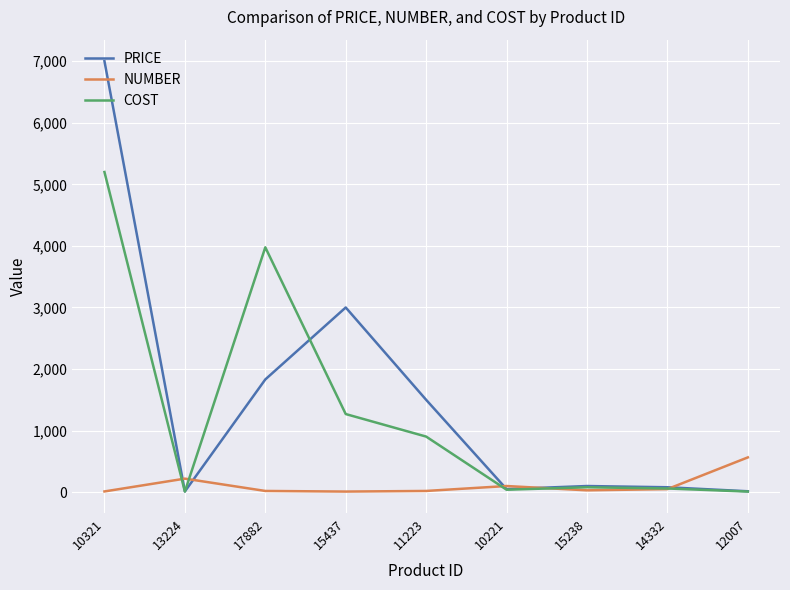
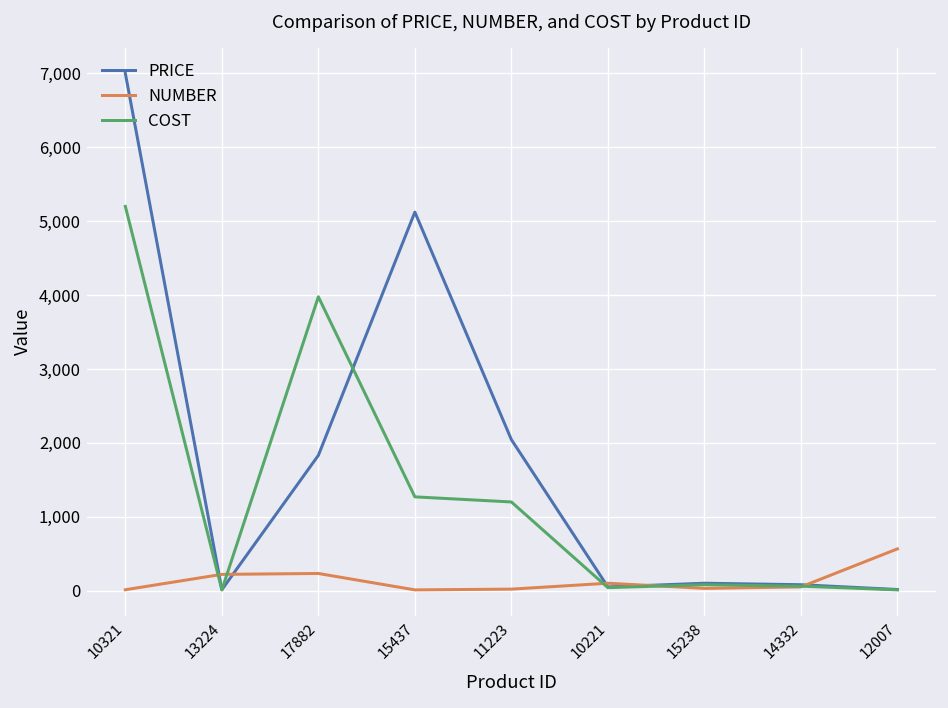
NUMBER, 17882: 0 -> 200
PRICE, 15437: 3,000 -> 5,100
PRICE, 11223: 1,500 -> 2,000
COST, 11223: 900 -> 1,200
